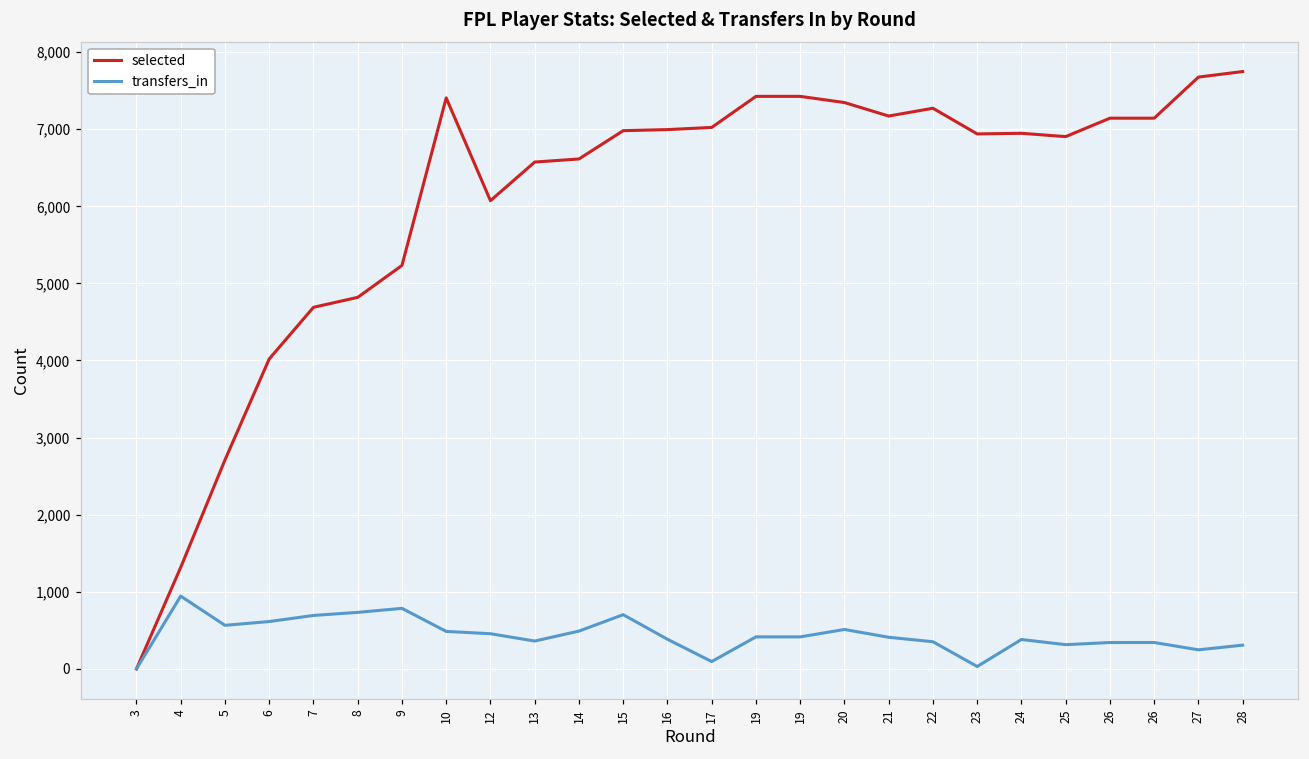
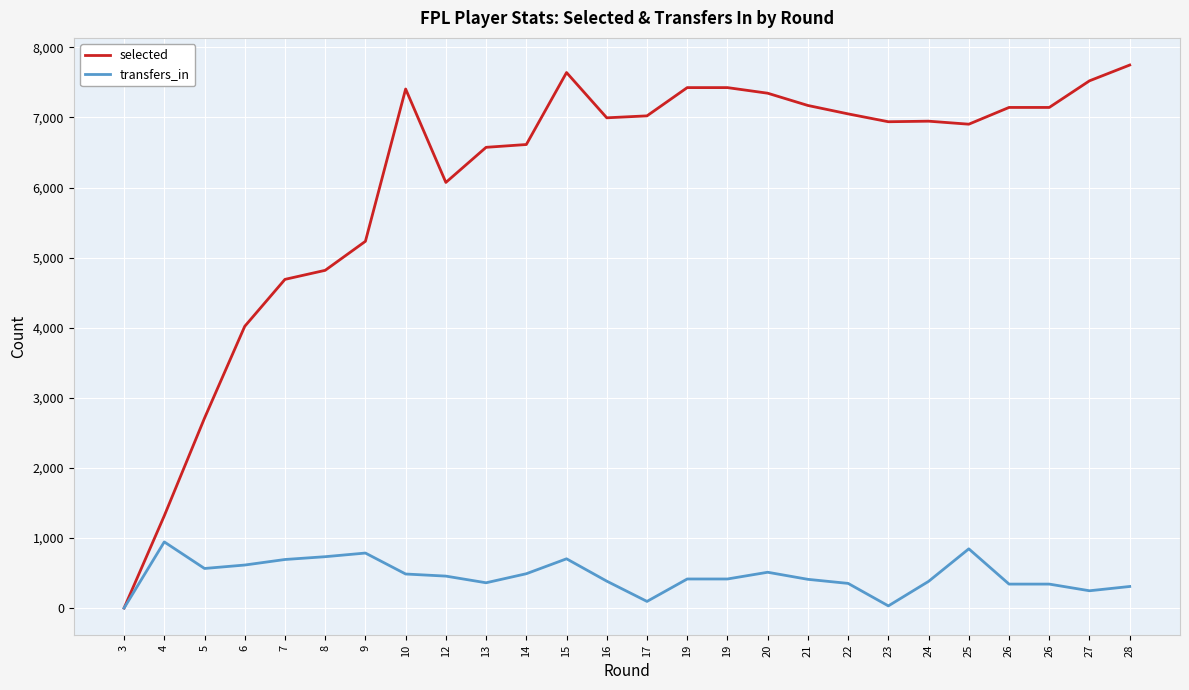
selected, 15: 7,000 -> 7,600
selected, 22: 7,300 -> 7,100
transfers_in, 25: 300 -> 800
selected, 27: 7,700 -> 7,500
